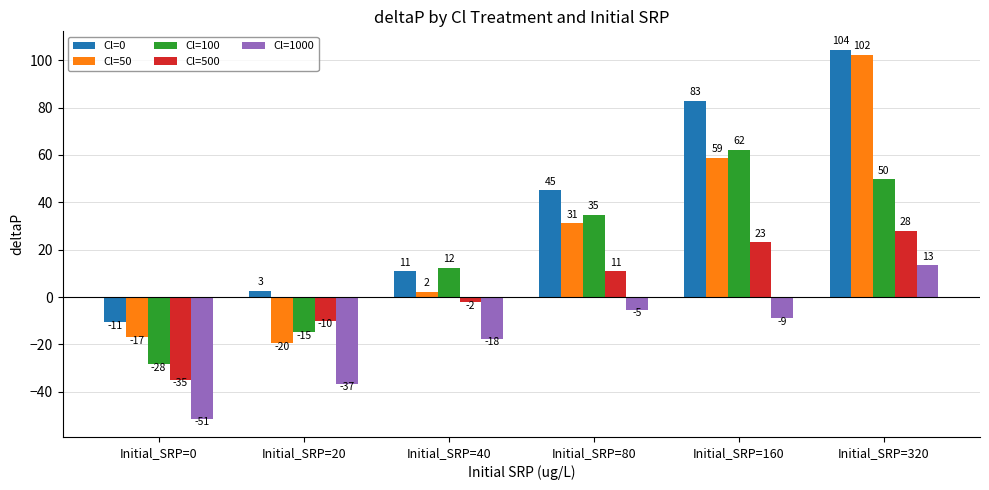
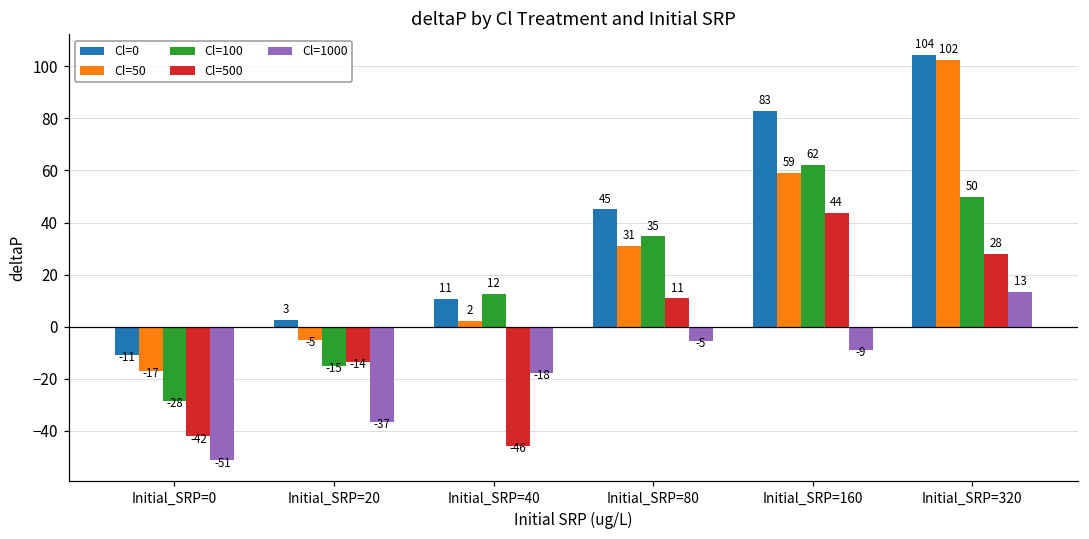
Cl=500, Initial_SRP=0: -35 -> -42
Cl=50, Initial_SRP=20: -20 -> -5
Cl=500, Initial_SRP=20: -10 -> -14
Cl=500, Initial_SRP=40: -2 -> -46
Cl=500, Initial_SRP=160: 23 -> 44
